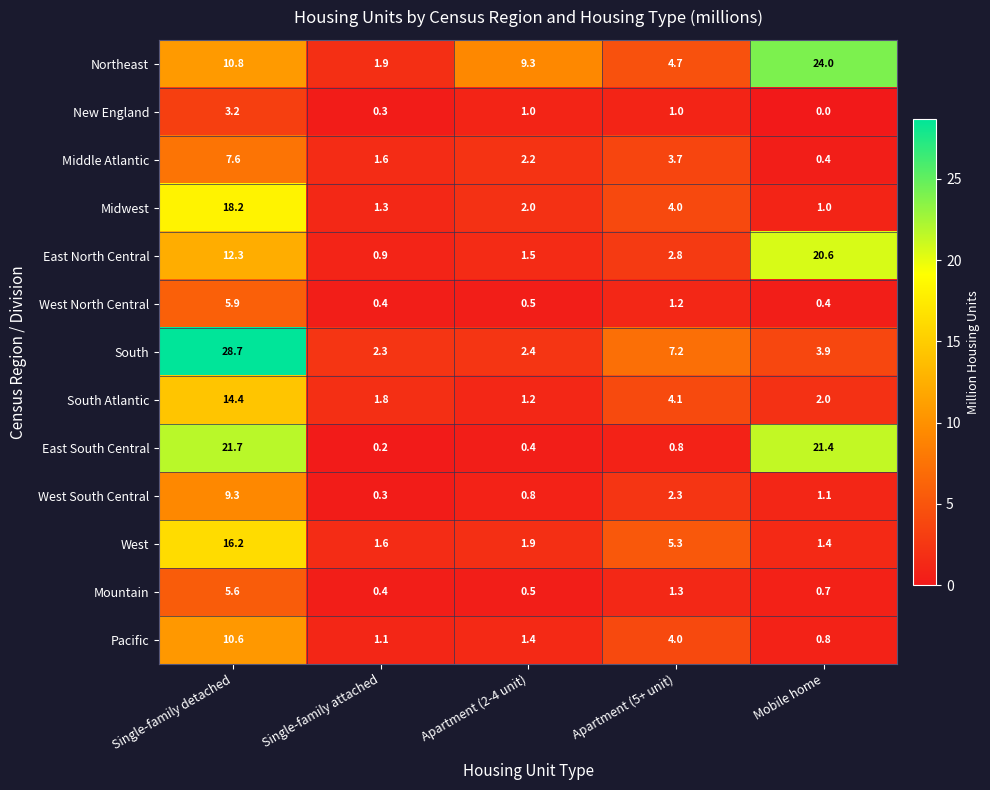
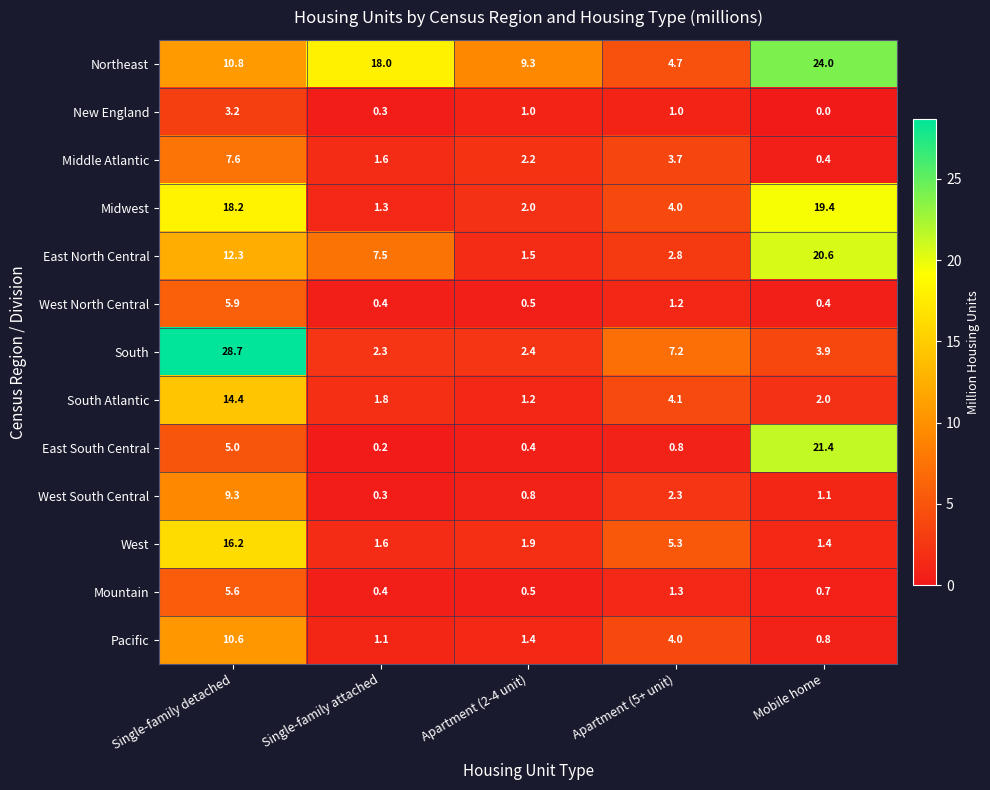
Northeast, Single-family attached: 1.9 -> 18.0
Midwest, Mobile home: 1.0 -> 19.4
East North Central, Single-family attached: 0.9 -> 7.5
East South Central, Single-family detached: 21.7 -> 5.0
